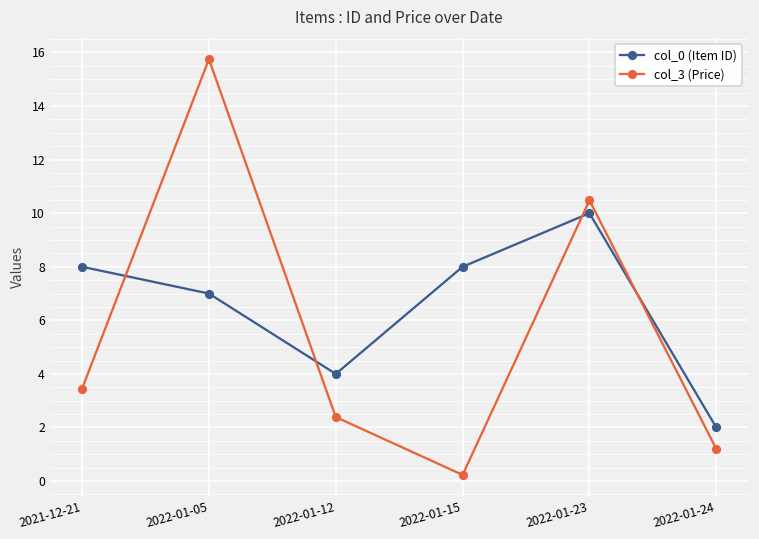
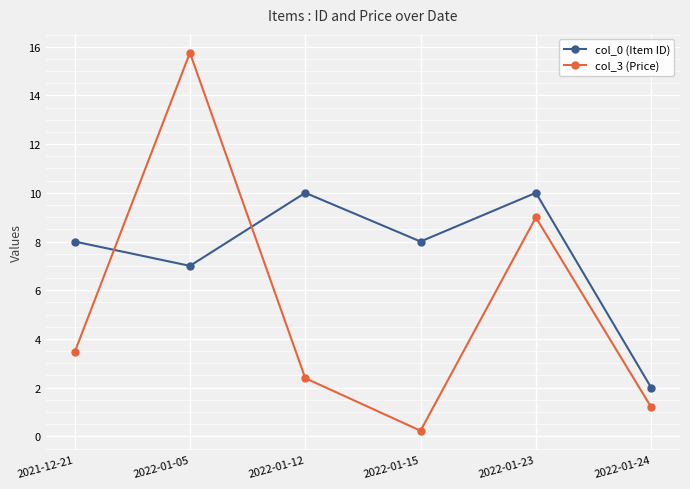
col_0 (Item ID), 2022-01-12: 4 -> 10
col_3 (Price), 2022-01-23: 10.5 -> 9.0
